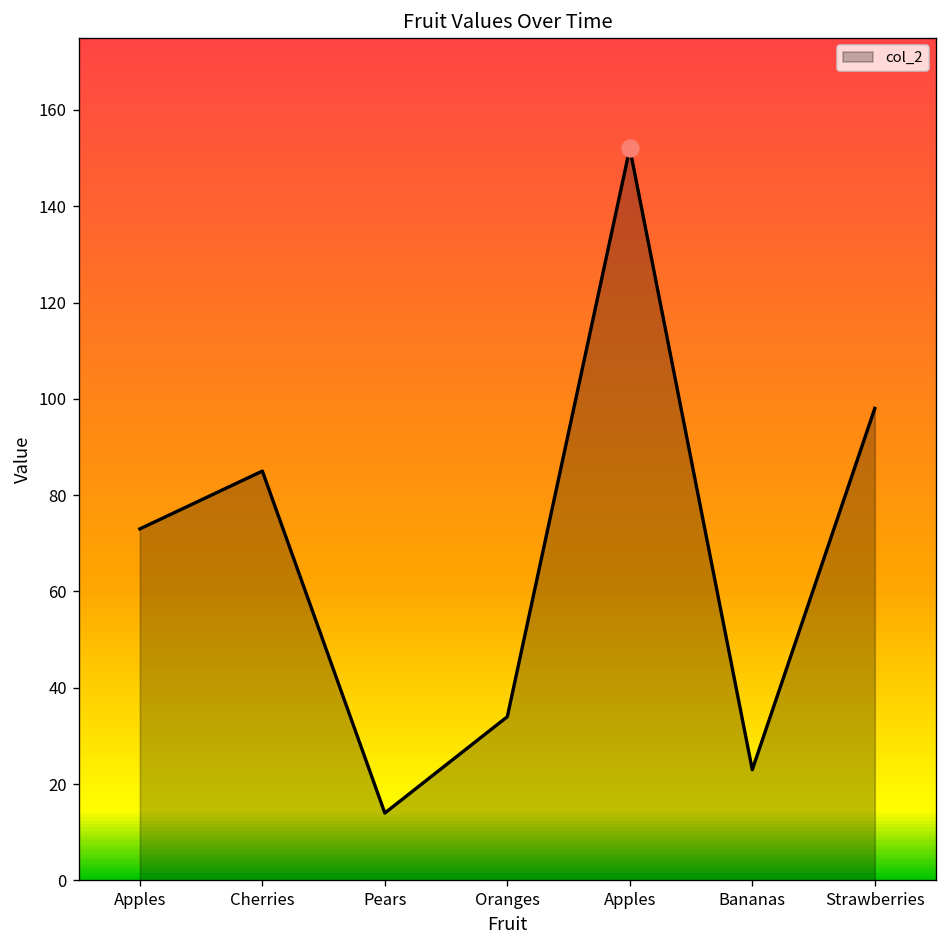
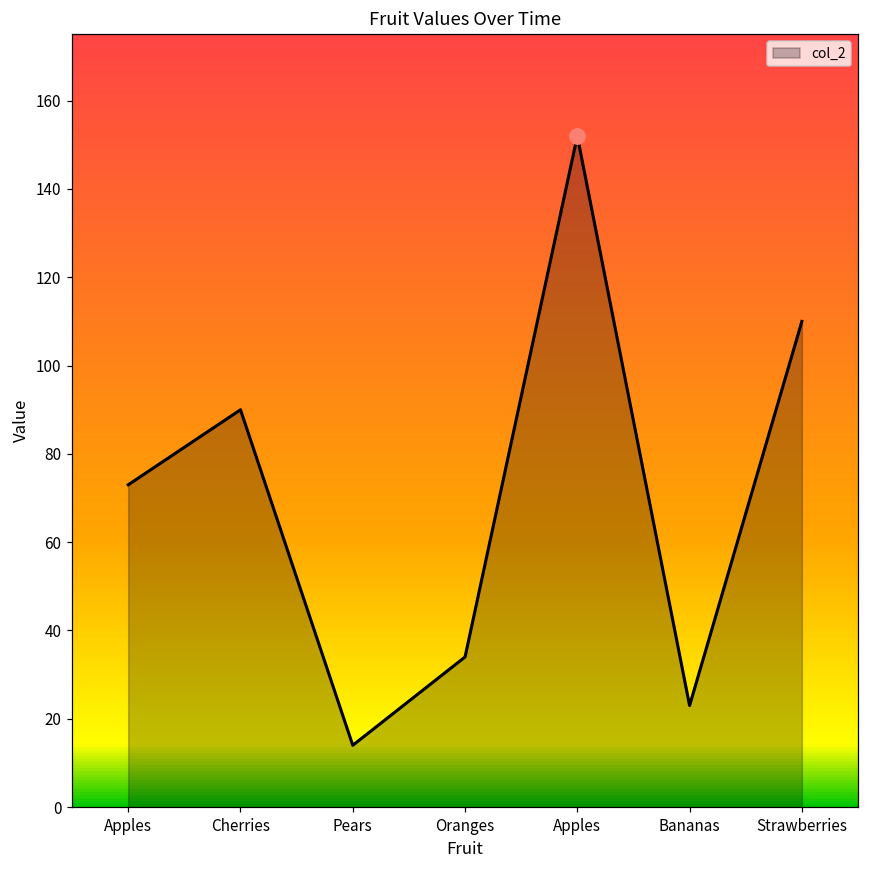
col_2, Cherries: 85 -> 90
col_2, Strawberries: 98 -> 110
